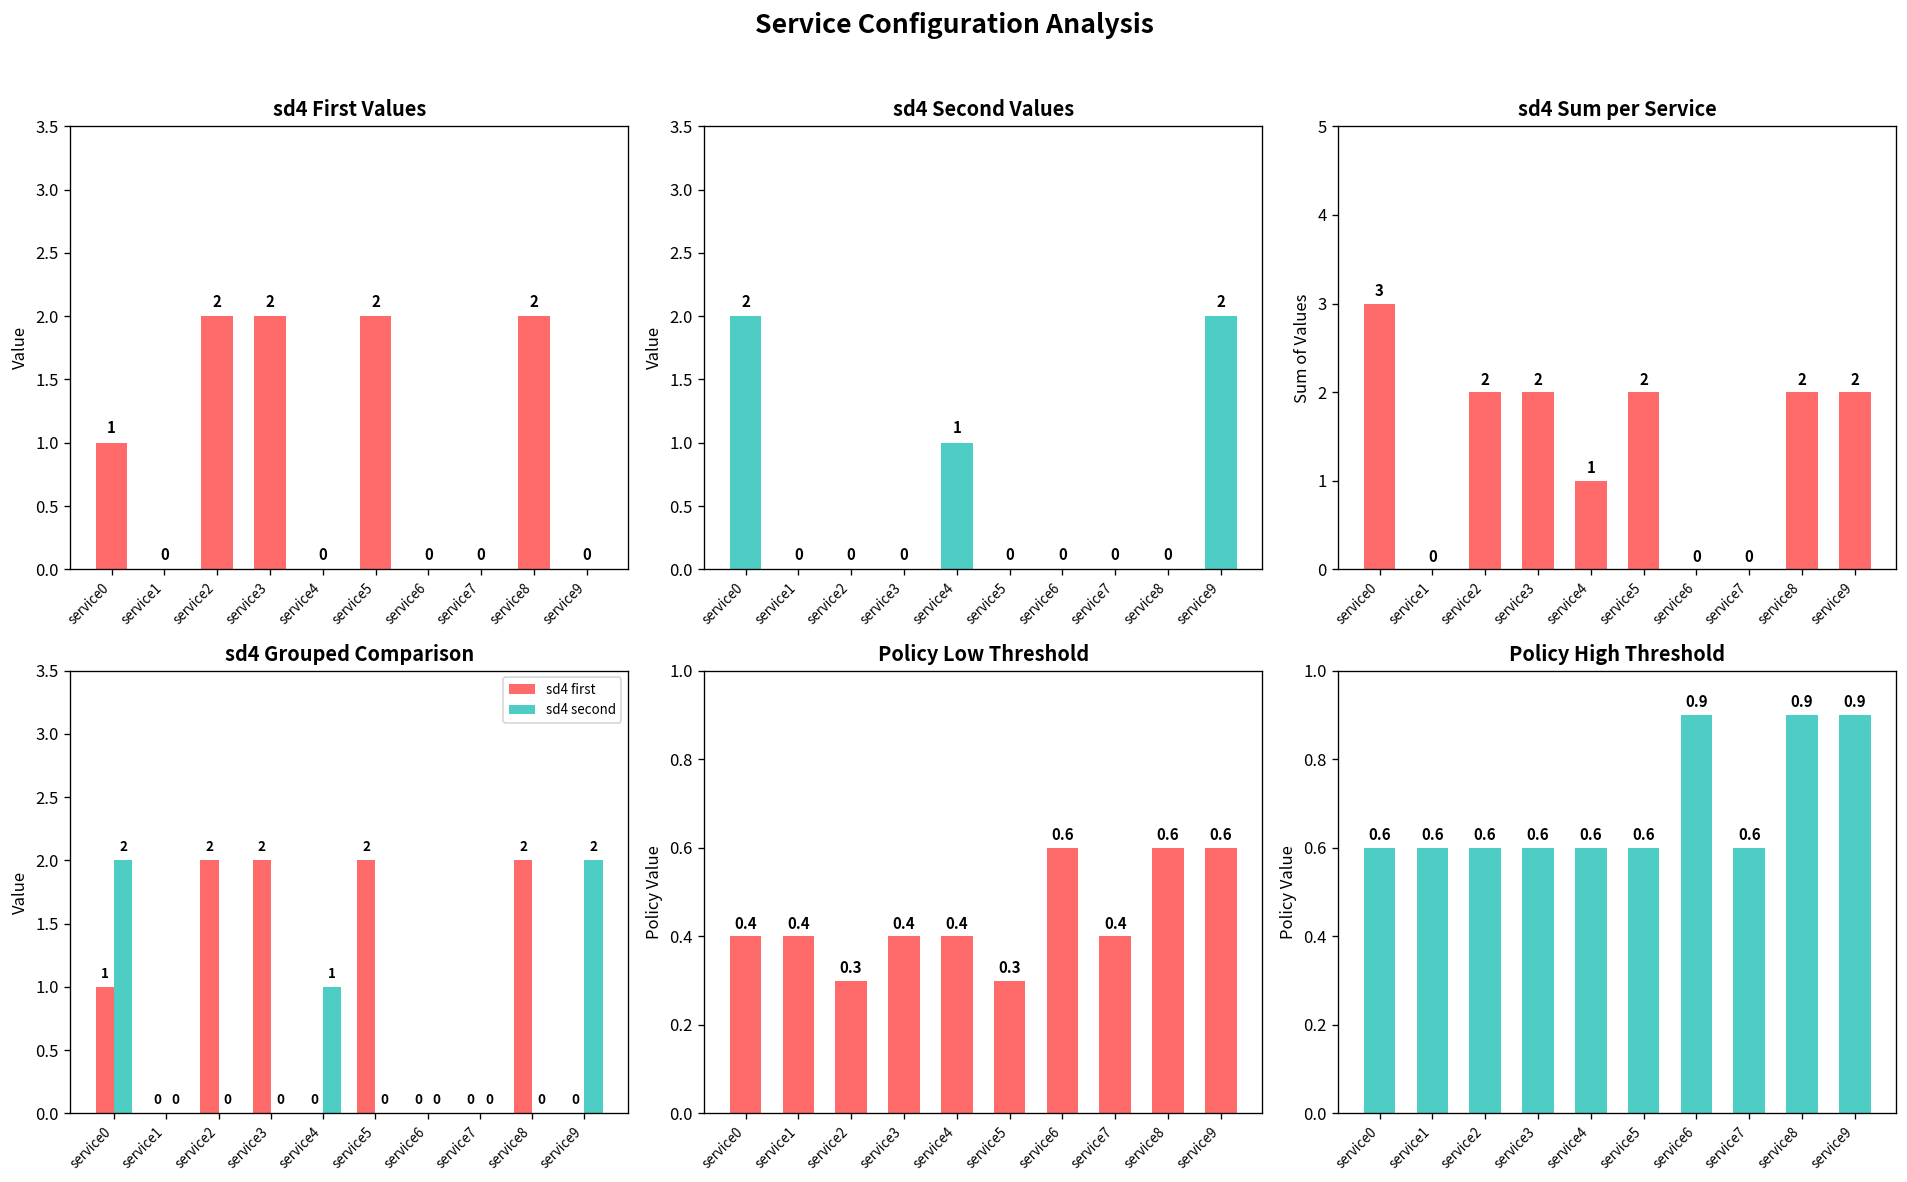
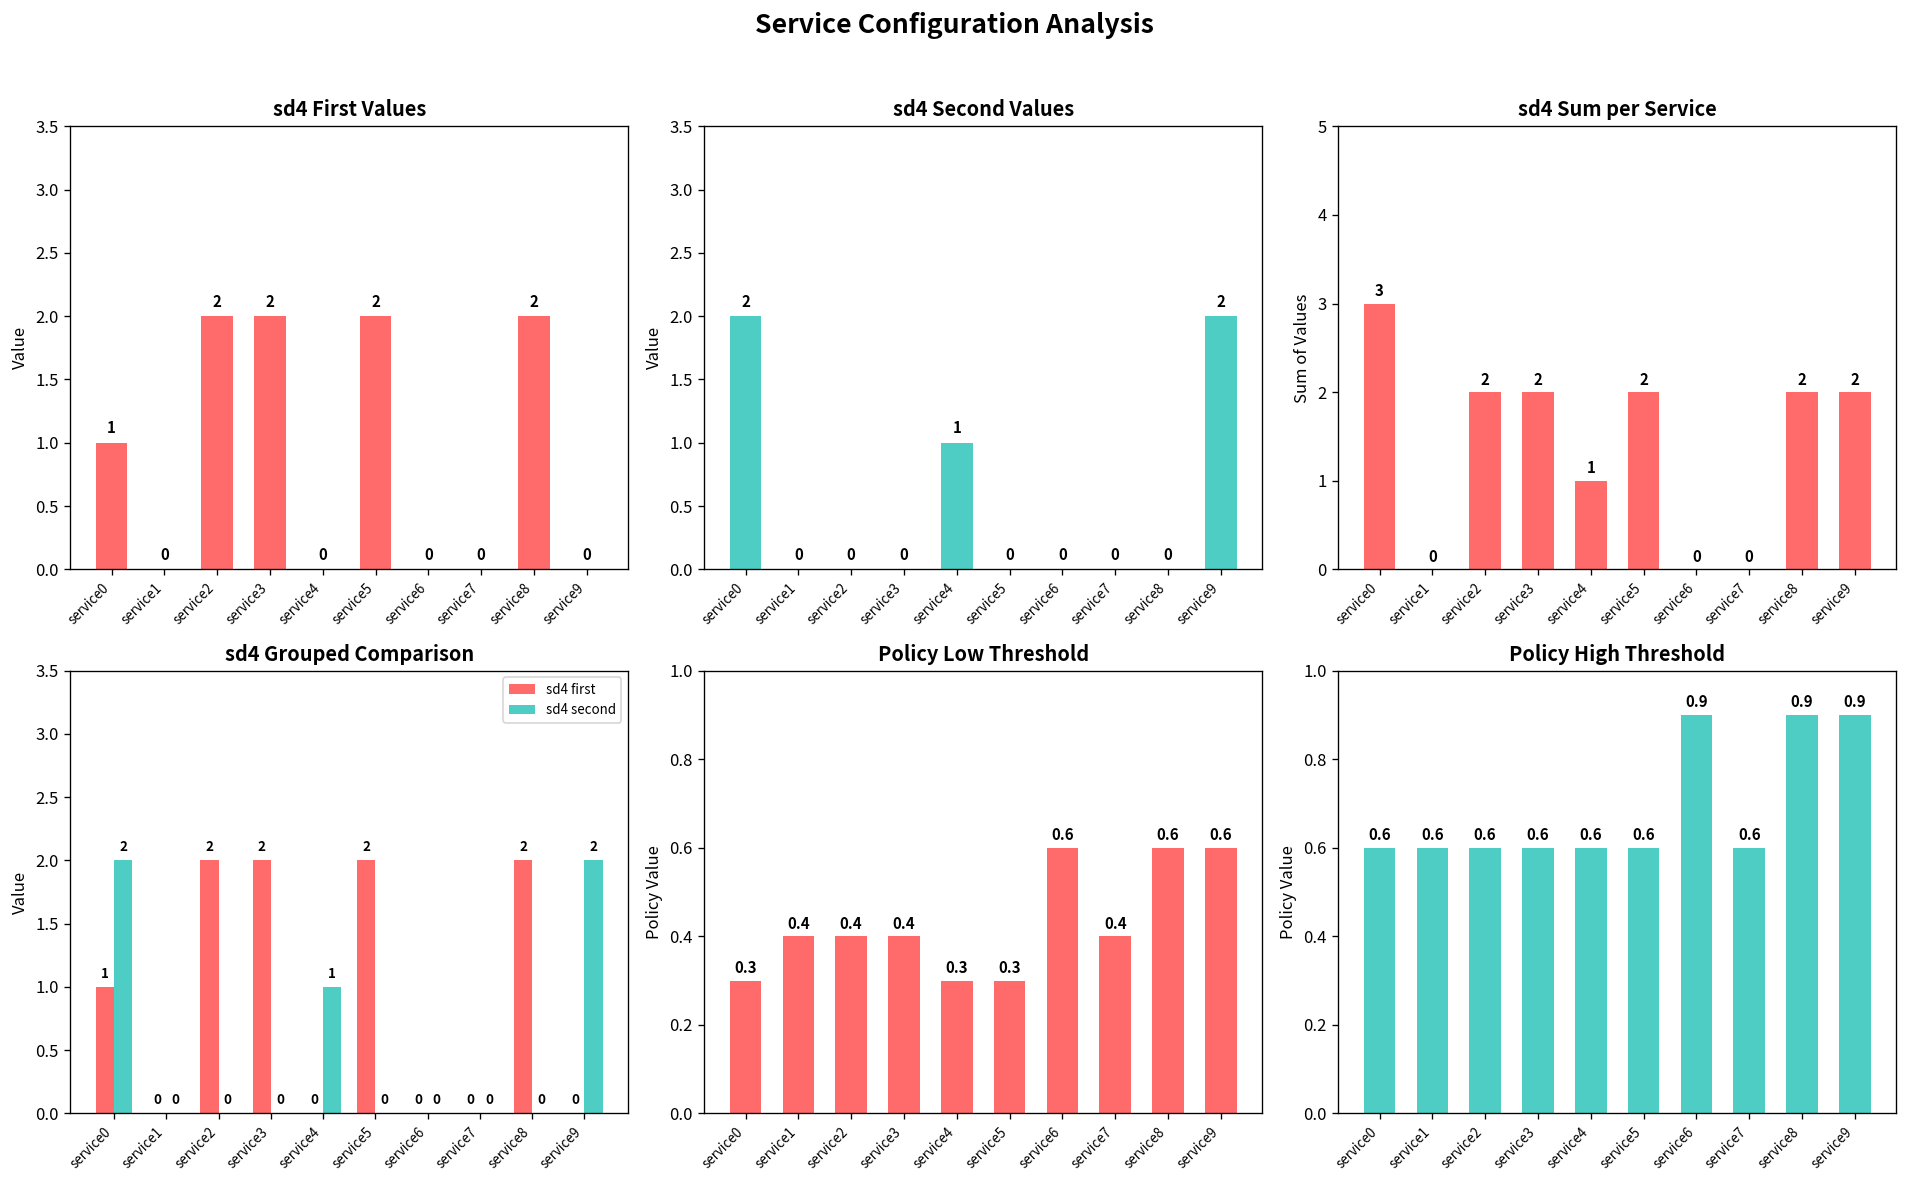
Policy Low Threshold, service0: 0.4 -> 0.3
Policy Low Threshold, service2: 0.3 -> 0.4
Policy Low Threshold, service4: 0.4 -> 0.3
